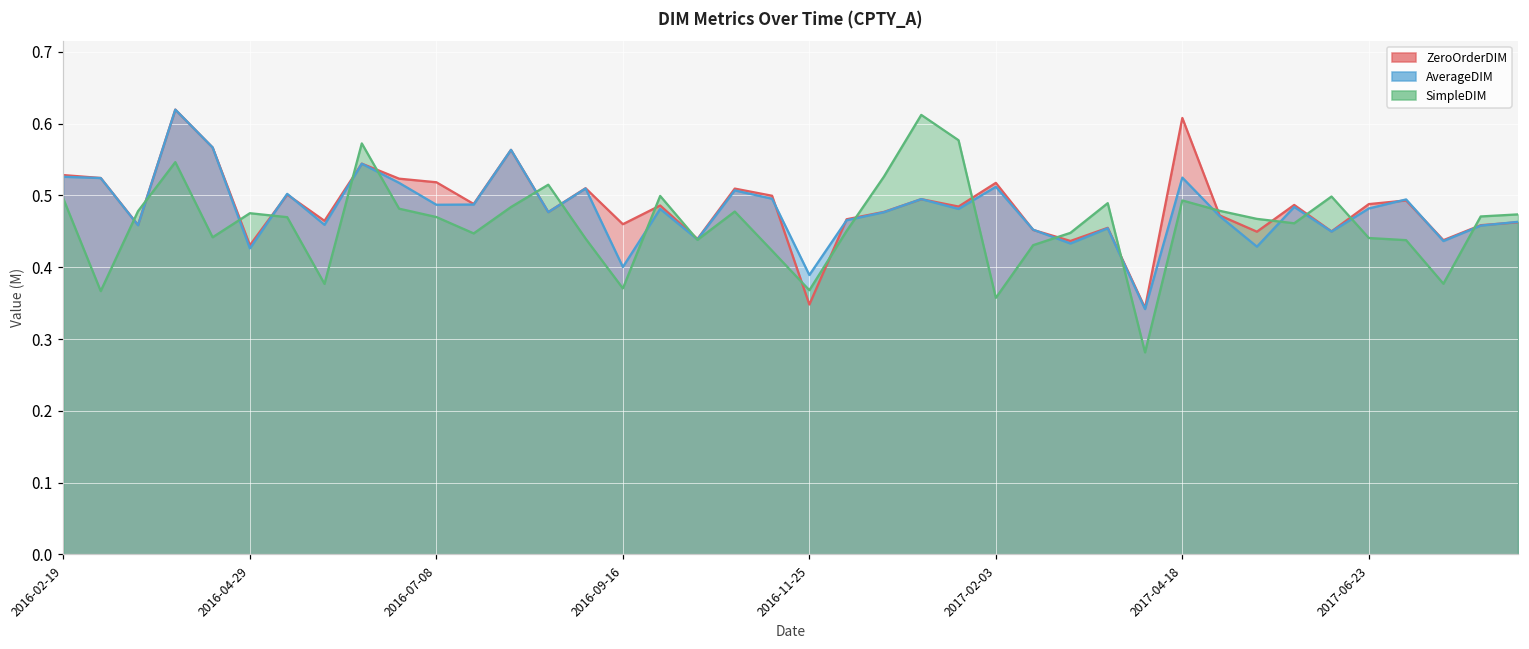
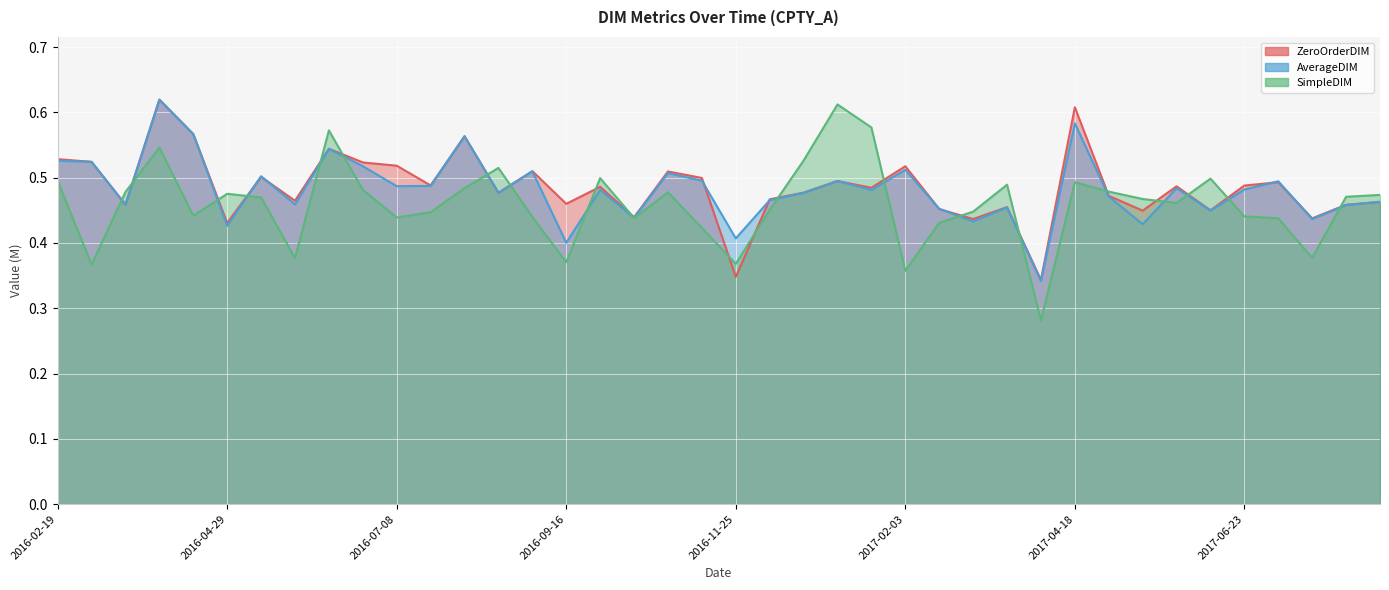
SimpleDIM, 2016-07-08: 0.47 -> 0.44
AverageDIM, 2016-11-25: 0.39 -> 0.41
AverageDIM, 2017-04-18: 0.52 -> 0.58
